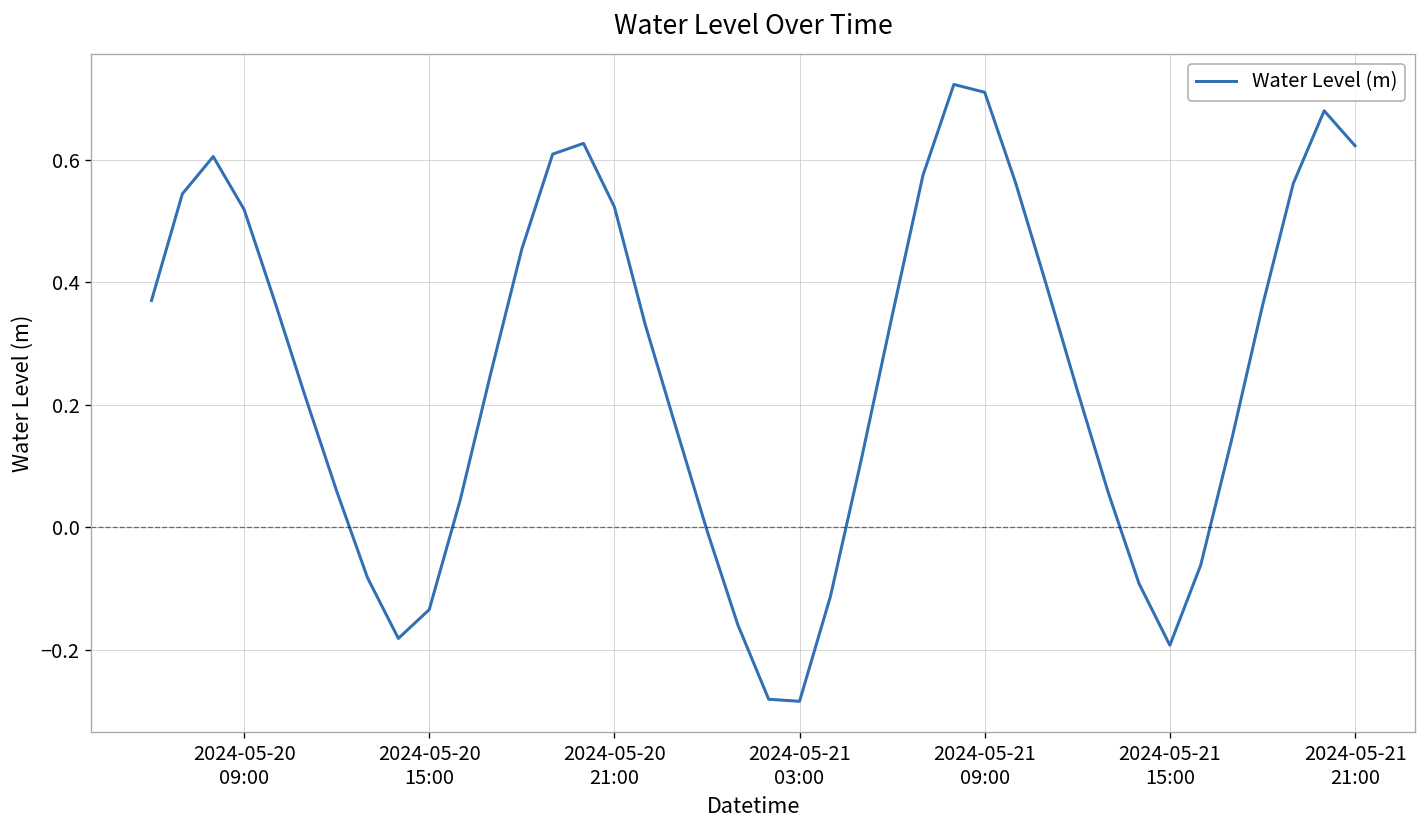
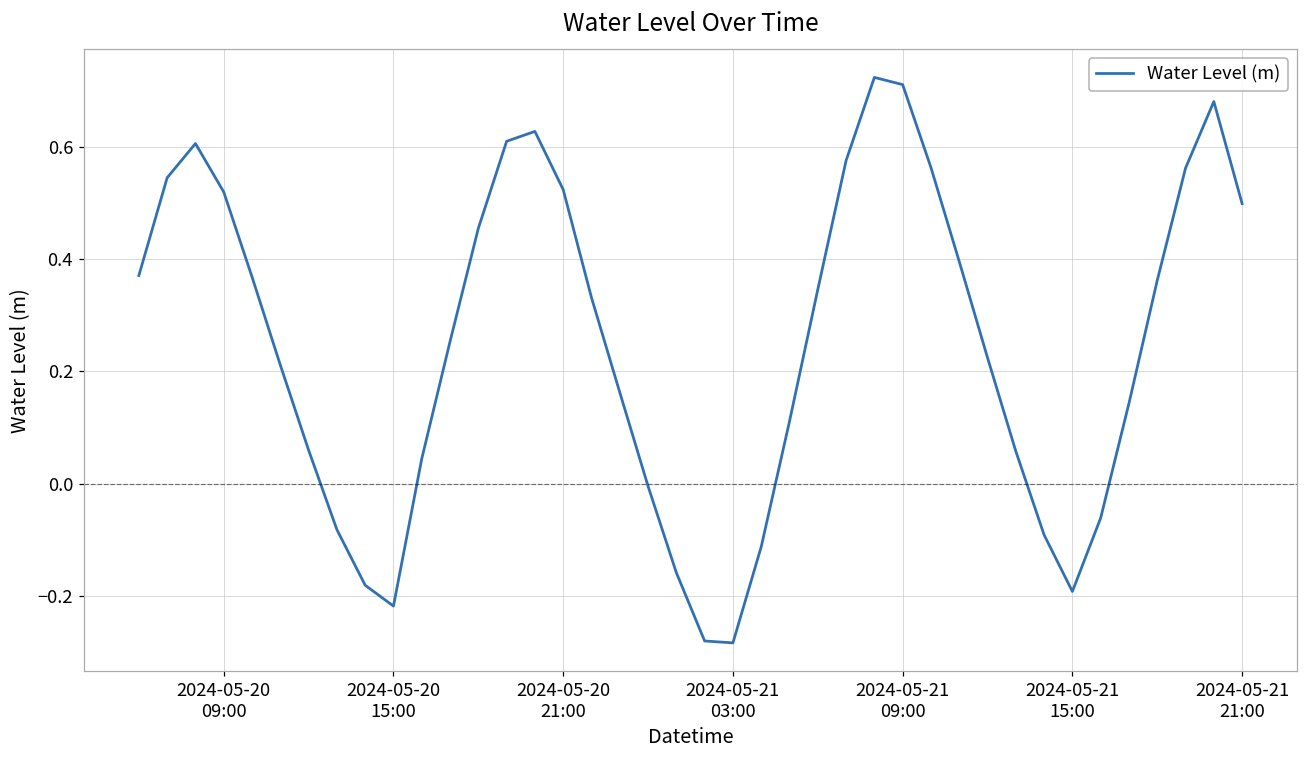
2024-05-20 15:00: -0.13 -> -0.22
2024-05-21 21:00: 0.62 -> 0.50
